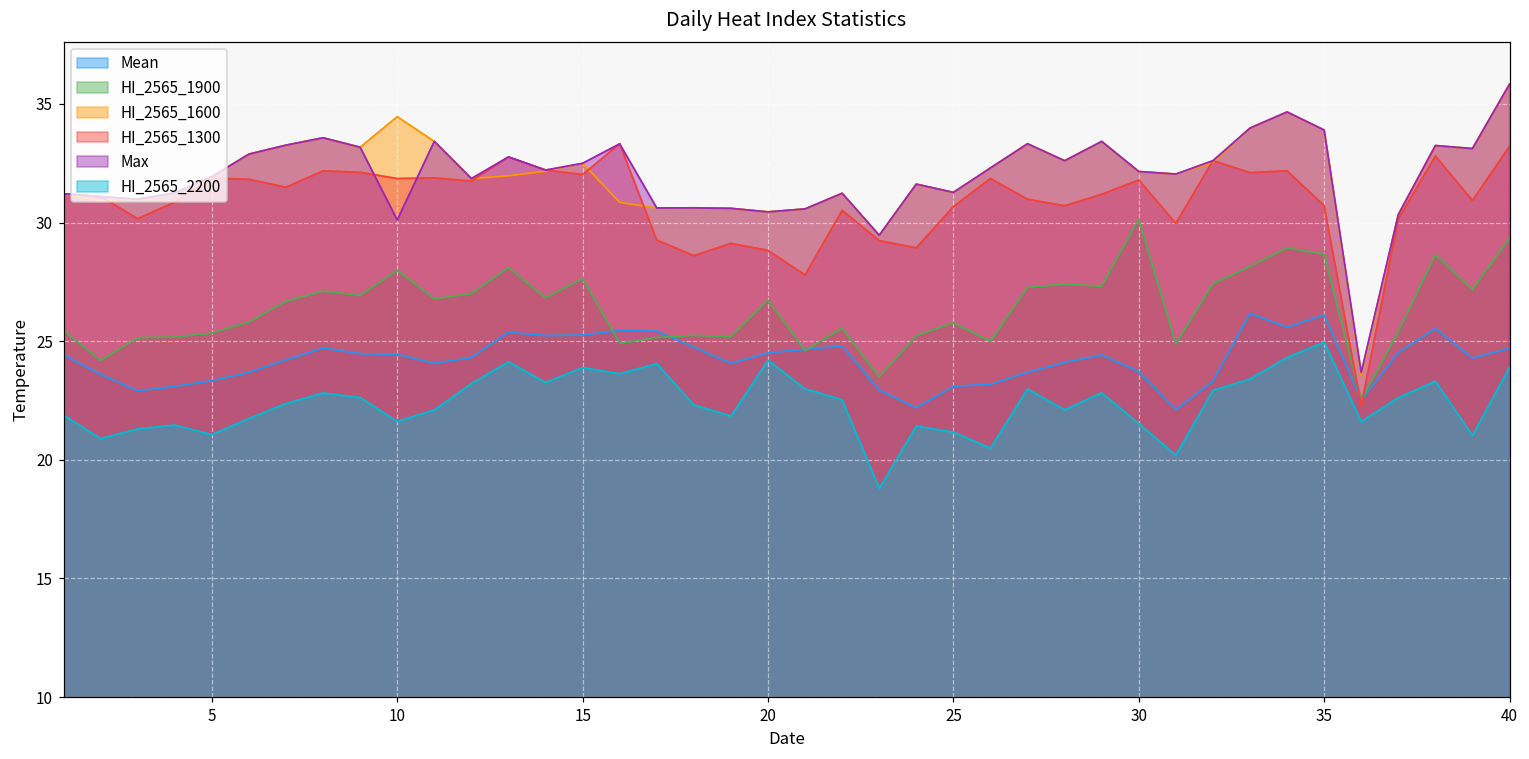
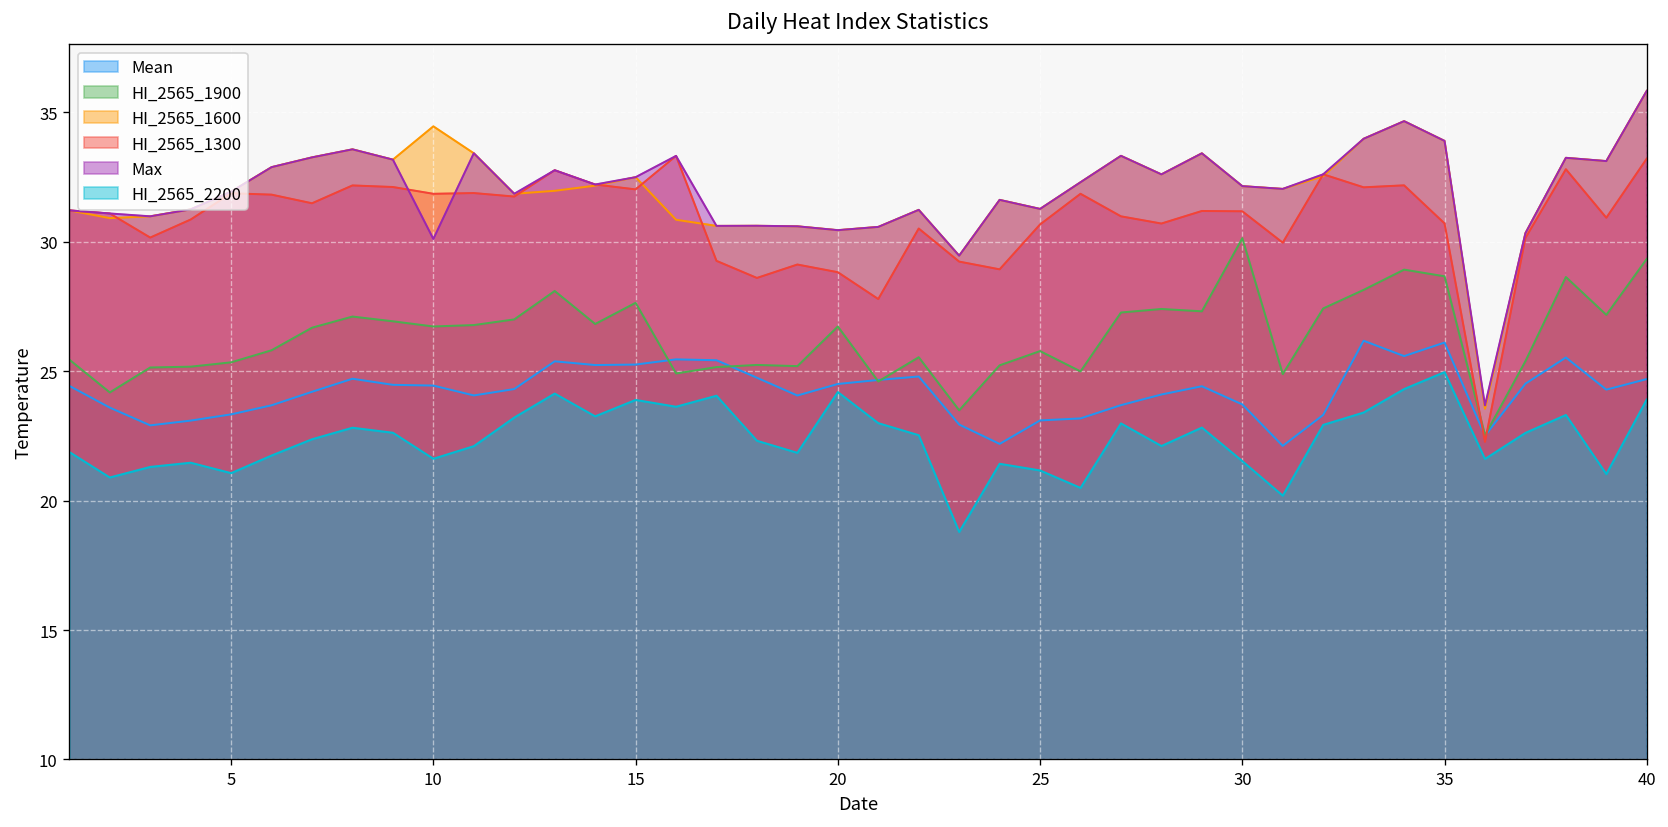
HI_2565_1900, 10: 28.0 -> 26.7
HI_2565_1300, 30: 31.8 -> 31.2
